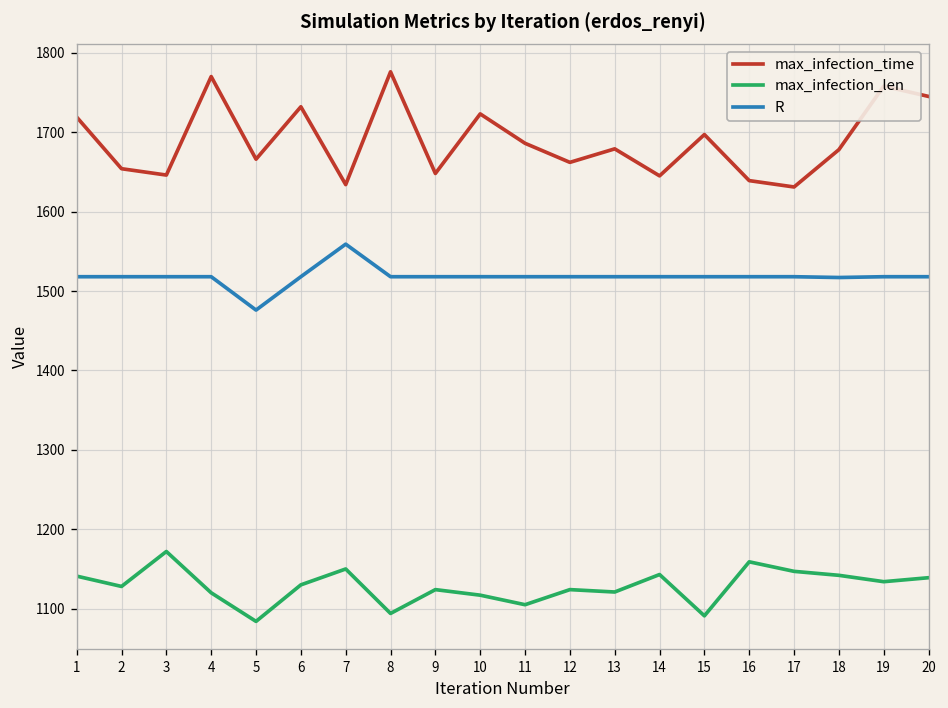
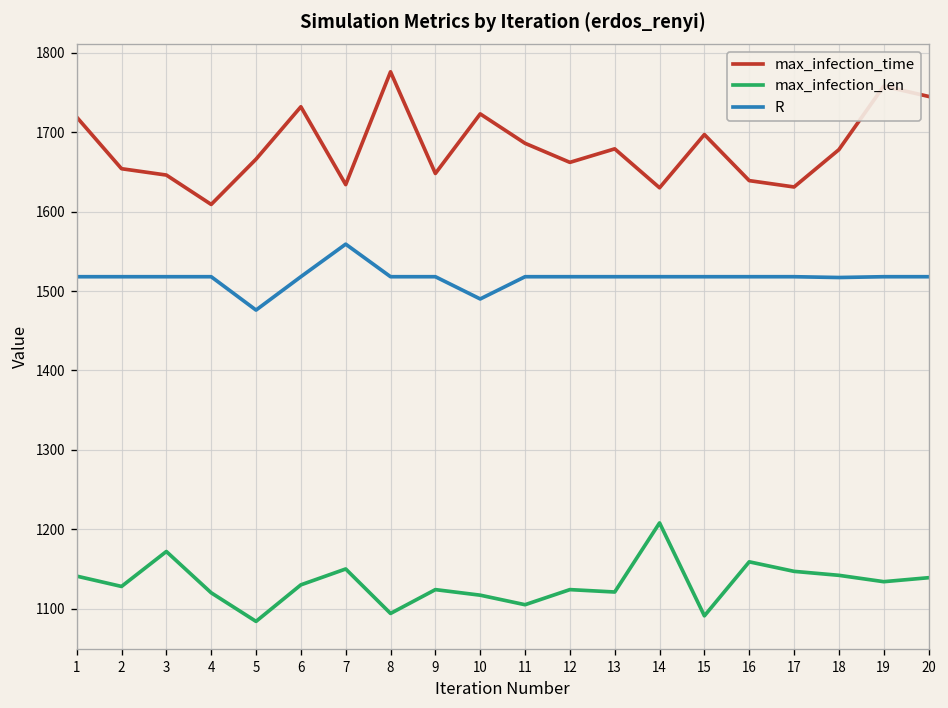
max_infection_time, 4: 1770 -> 1610
R, 10: 1520 -> 1490
max_infection_time, 14: 1650 -> 1630
max_infection_len, 14: 1140 -> 1210
